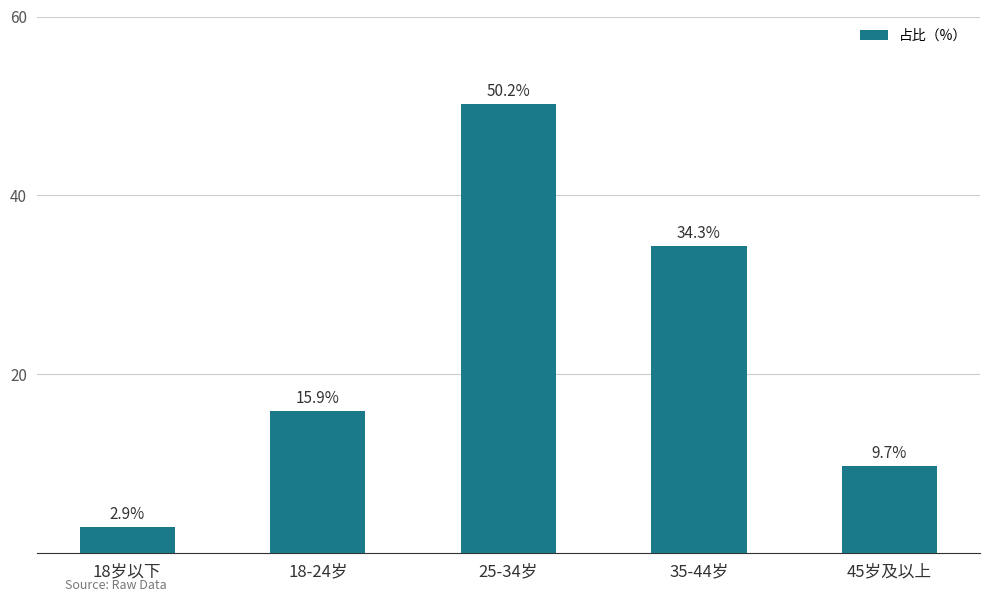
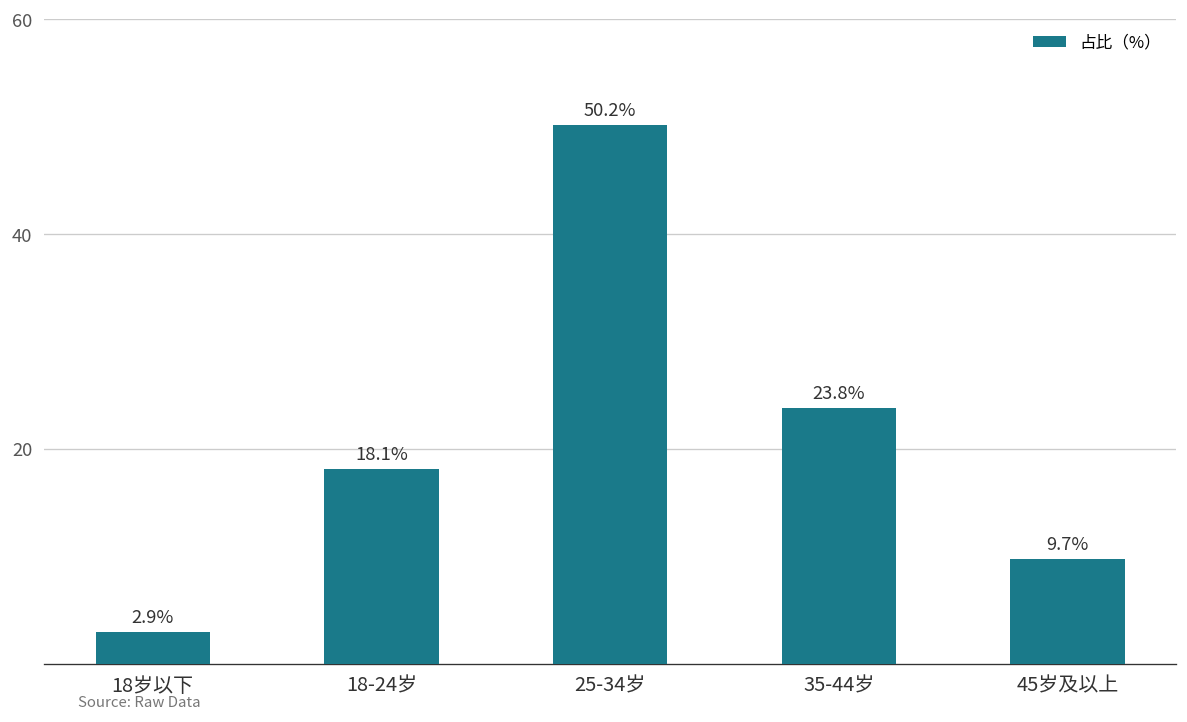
18-24岁: 15.9% -> 18.1%
35-44岁: 34.3% -> 23.8%
